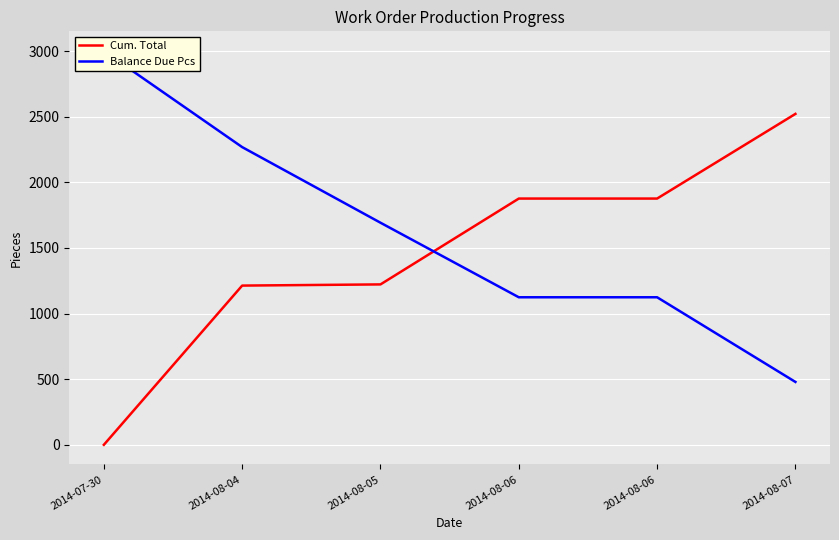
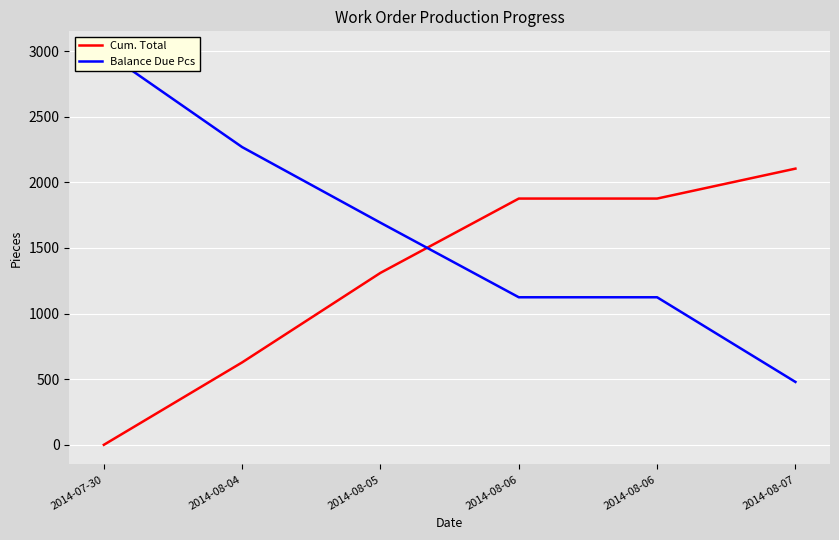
Cum. Total, 2014-08-04: 1210 -> 630
Cum. Total, 2014-08-05: 1220 -> 1310
Cum. Total, 2014-08-07: 2520 -> 2100
